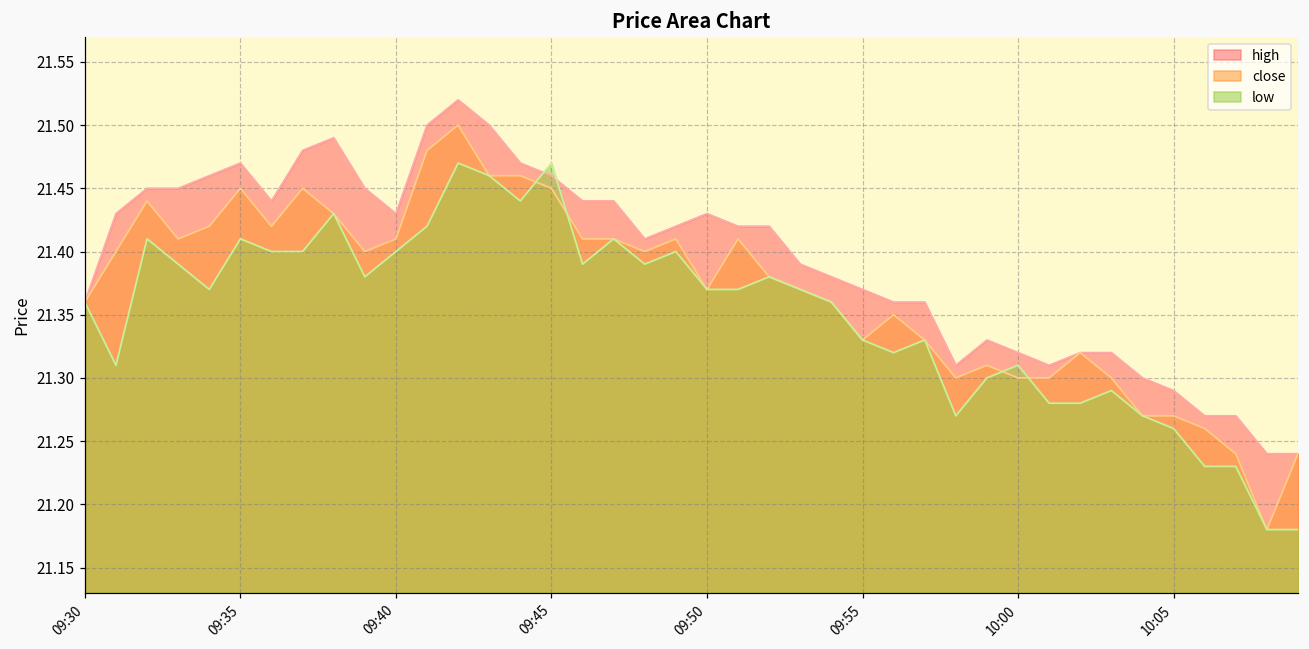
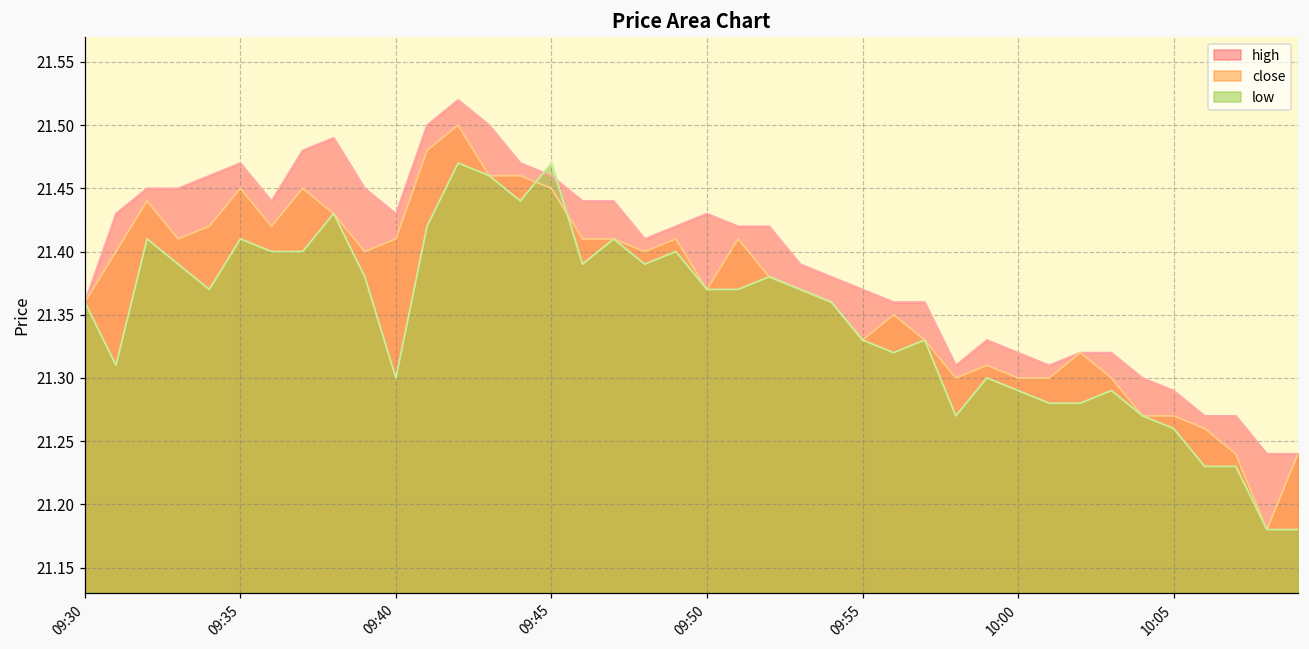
low, 09:40: 21.4 -> 21.3
low, 10:00: 21.31 -> 21.29
